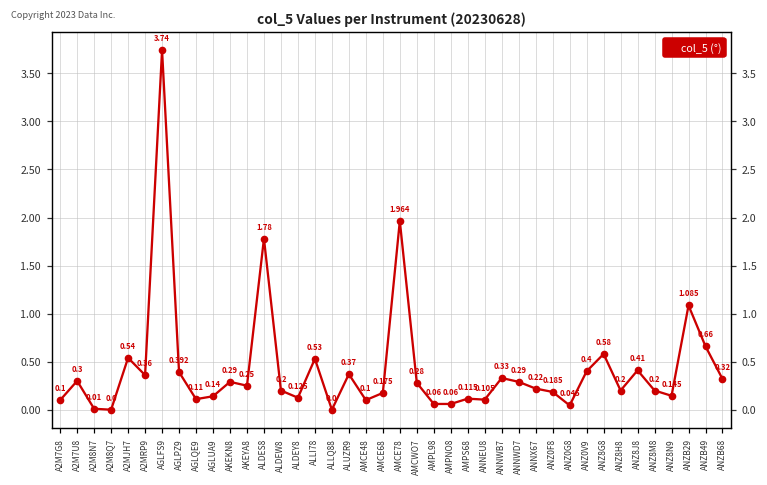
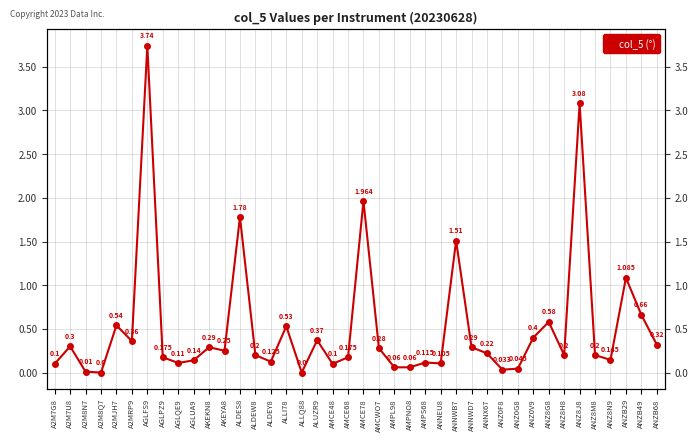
AGLPZ9: 0.392 -> 0.175
ANNWB7: 0.33 -> 1.51
ANZ0F8: 0.185 -> 0.033
ANZ8J8: 0.41 -> 3.08
